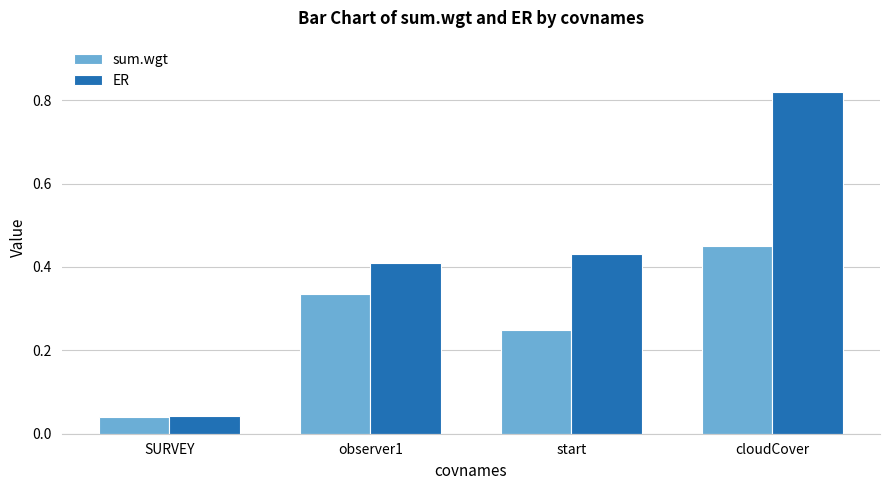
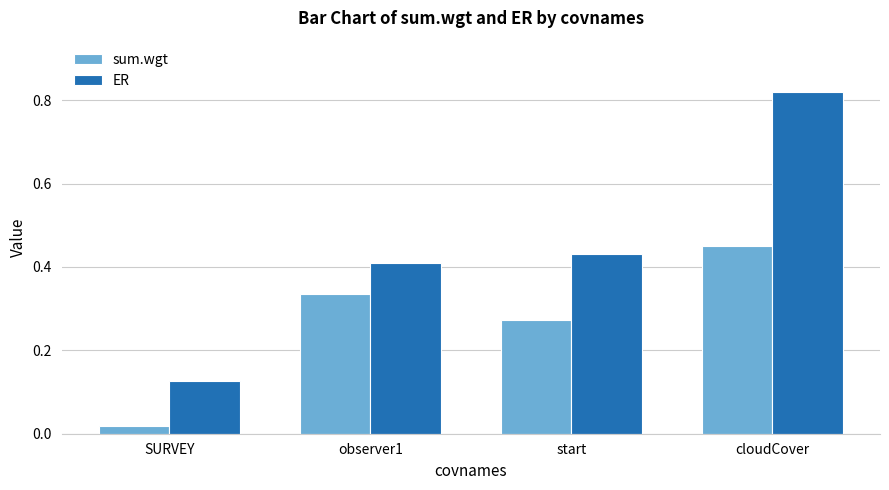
sum.wgt, SURVEY: 0.04 -> 0.02
ER, SURVEY: 0.04 -> 0.13
sum.wgt, start: 0.25 -> 0.27
